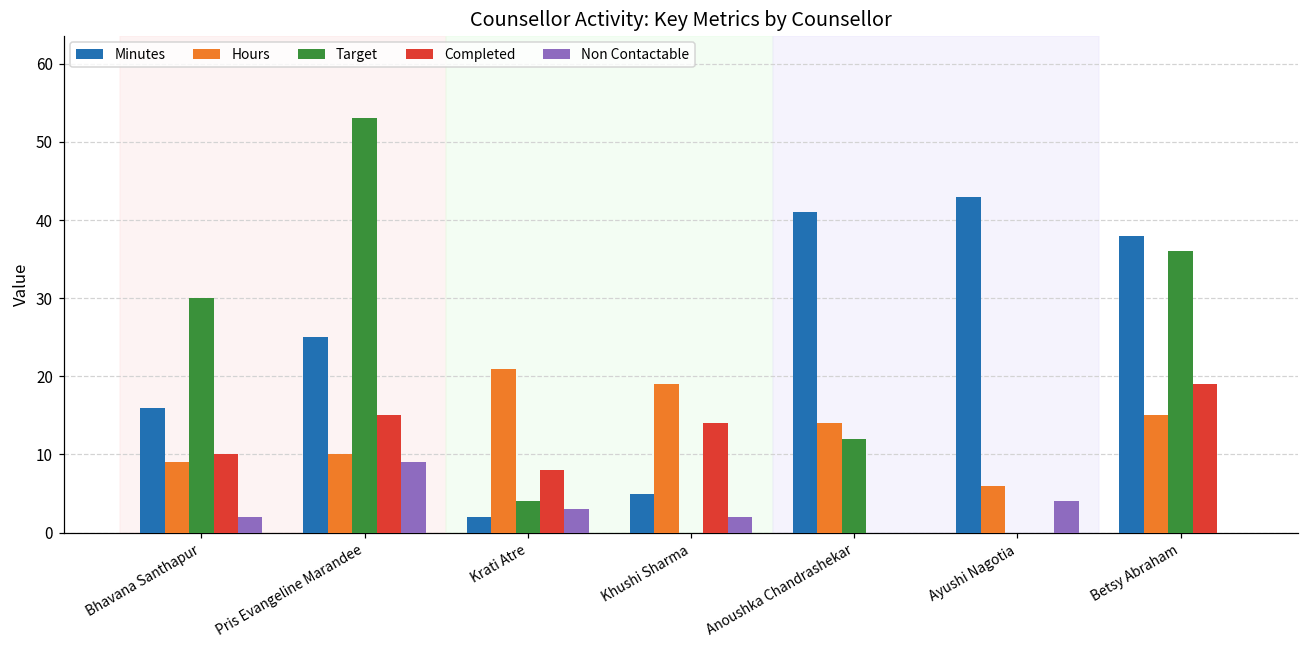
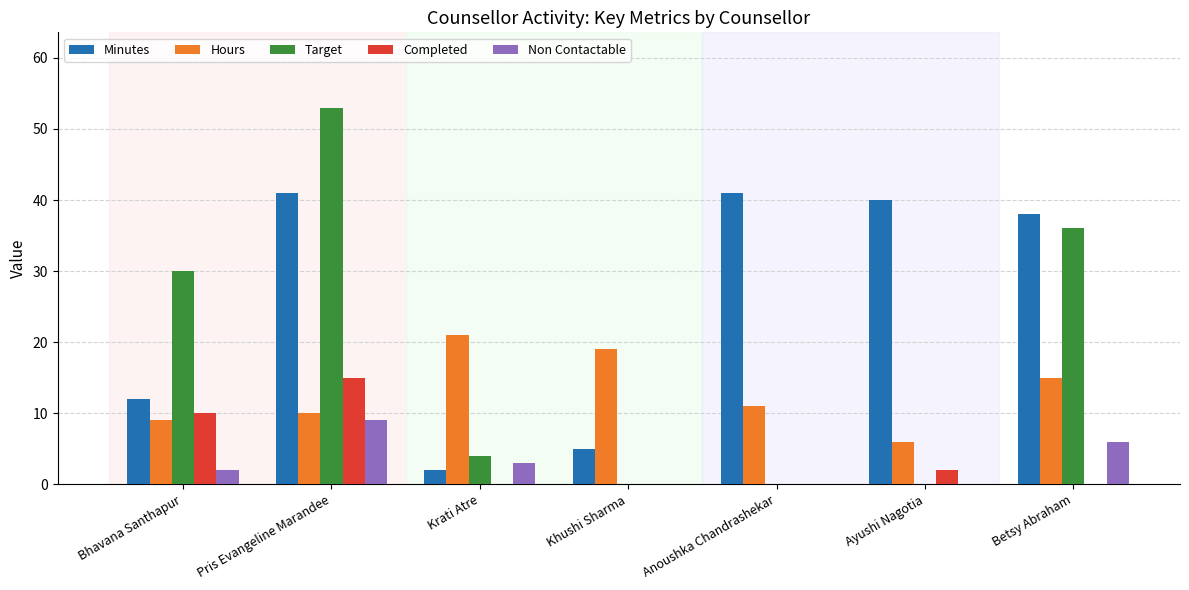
Minutes, Bhavana Santhapur: 16 -> 12
Minutes, Pris Evangeline Marandee: 25 -> 41
Completed, Krati Atre: 8 -> 0
Completed, Khushi Sharma: 14 -> 0
Non Contactable, Khushi Sharma: 2 -> 0
Hours, Anoushka Chandrashekar: 14 -> 11
Target, Anoushka Chandrashekar: 12 -> 0
Minutes, Ayushi Nagotia: 43 -> 40
Completed, Ayushi Nagotia: 0 -> 2
Non Contactable, Ayushi Nagotia: 4 -> 0
Completed, Betsy Abraham: 19 -> 0
Non Contactable, Betsy Abraham: 0 -> 6
